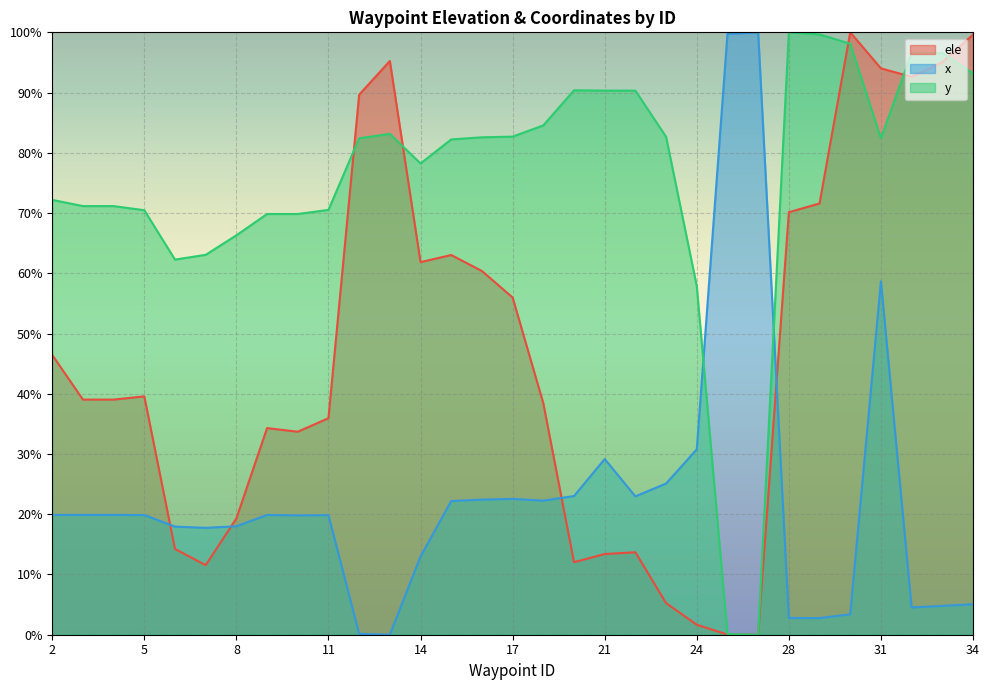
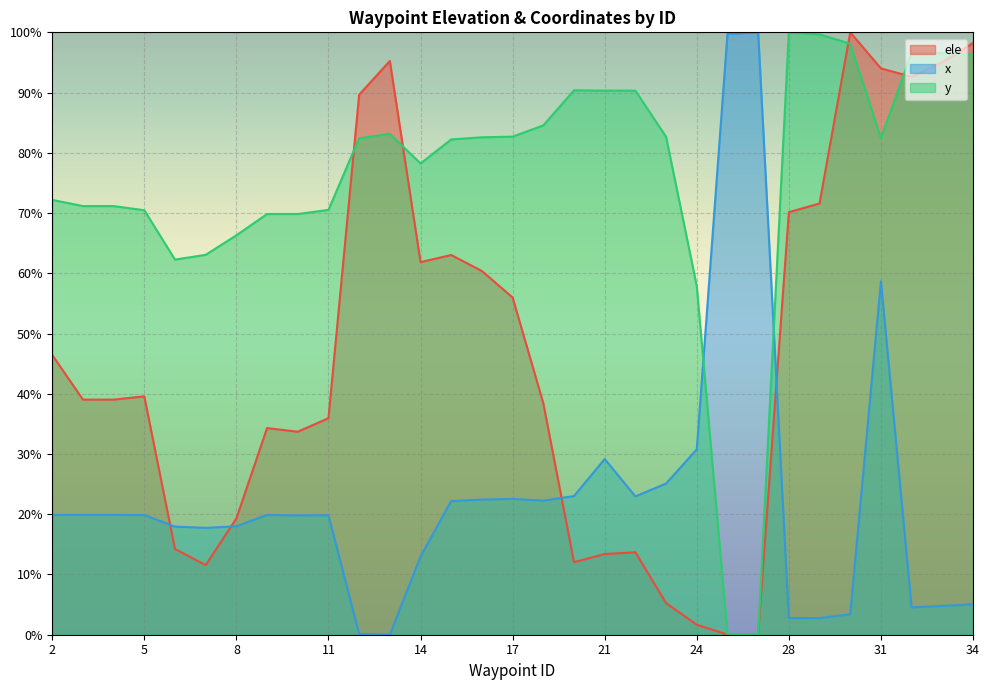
ele, 34: 100% -> 98%
y, 34: 93% -> 96%
